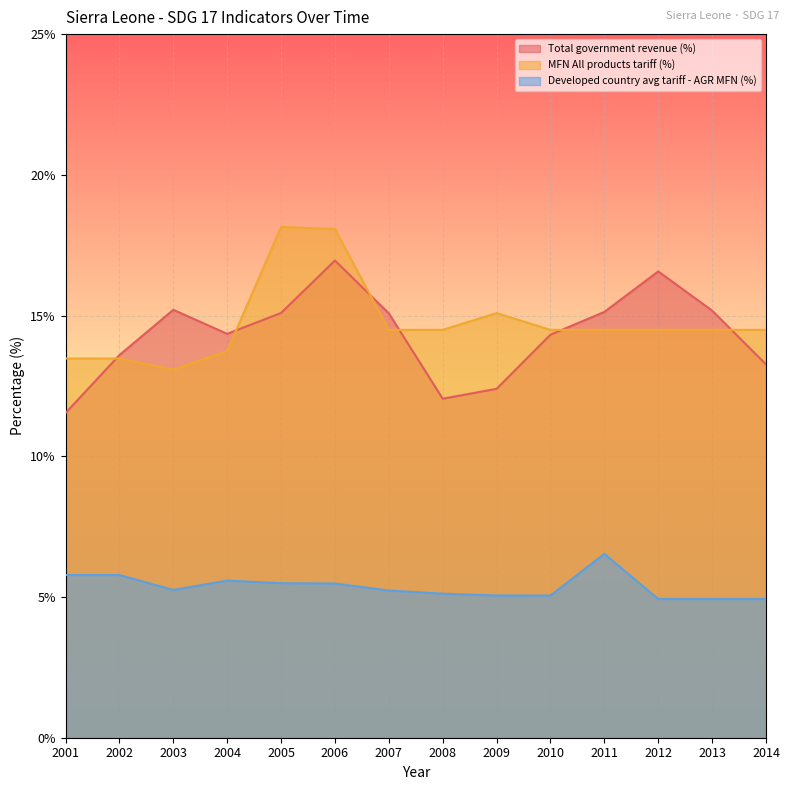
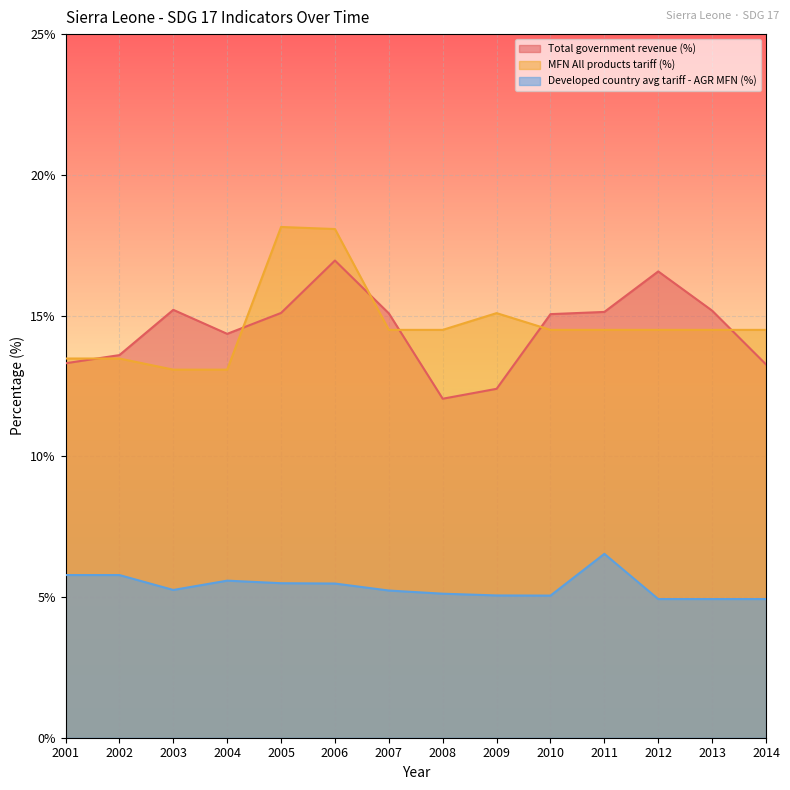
Total government revenue (%), 2001: 11.5% -> 13.3%
MFN All products tariff (%), 2004: 13.7% -> 13.1%
Total government revenue (%), 2010: 14.3% -> 15.1%
